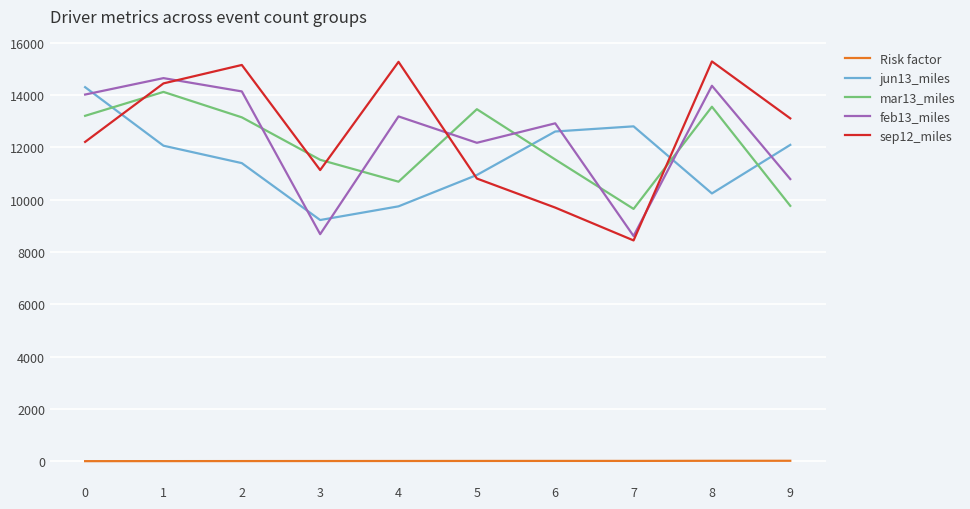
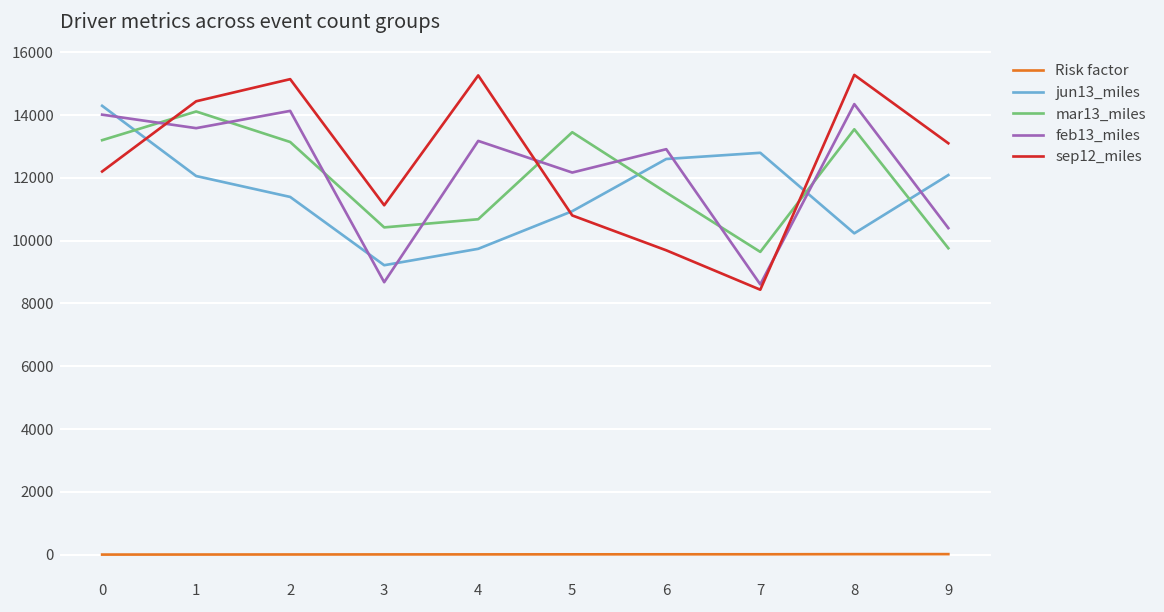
feb13_miles, 1: 14600 -> 13600
mar13_miles, 3: 11500 -> 10400
feb13_miles, 9: 10800 -> 10400
